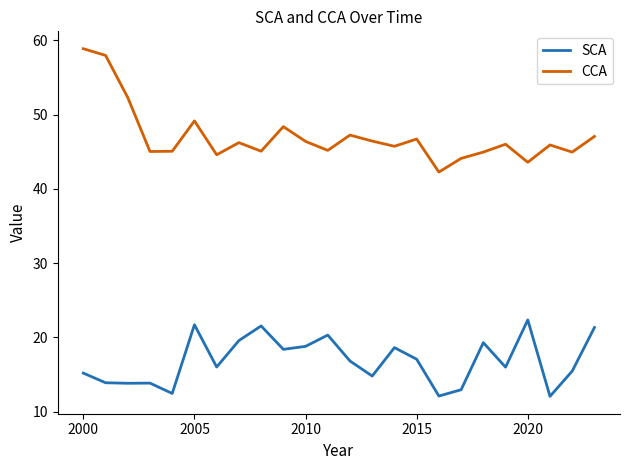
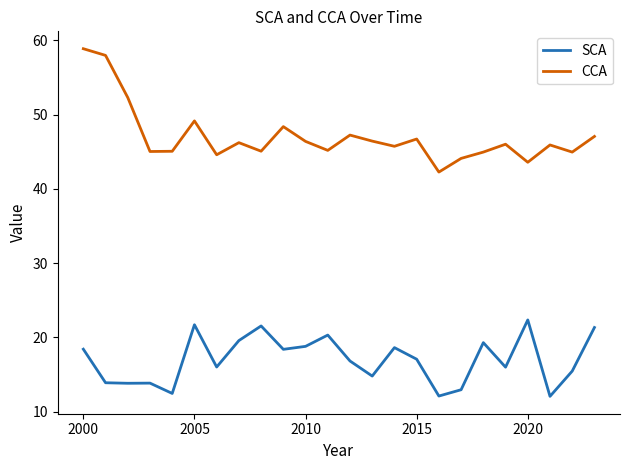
SCA, 2000: 15 -> 18
